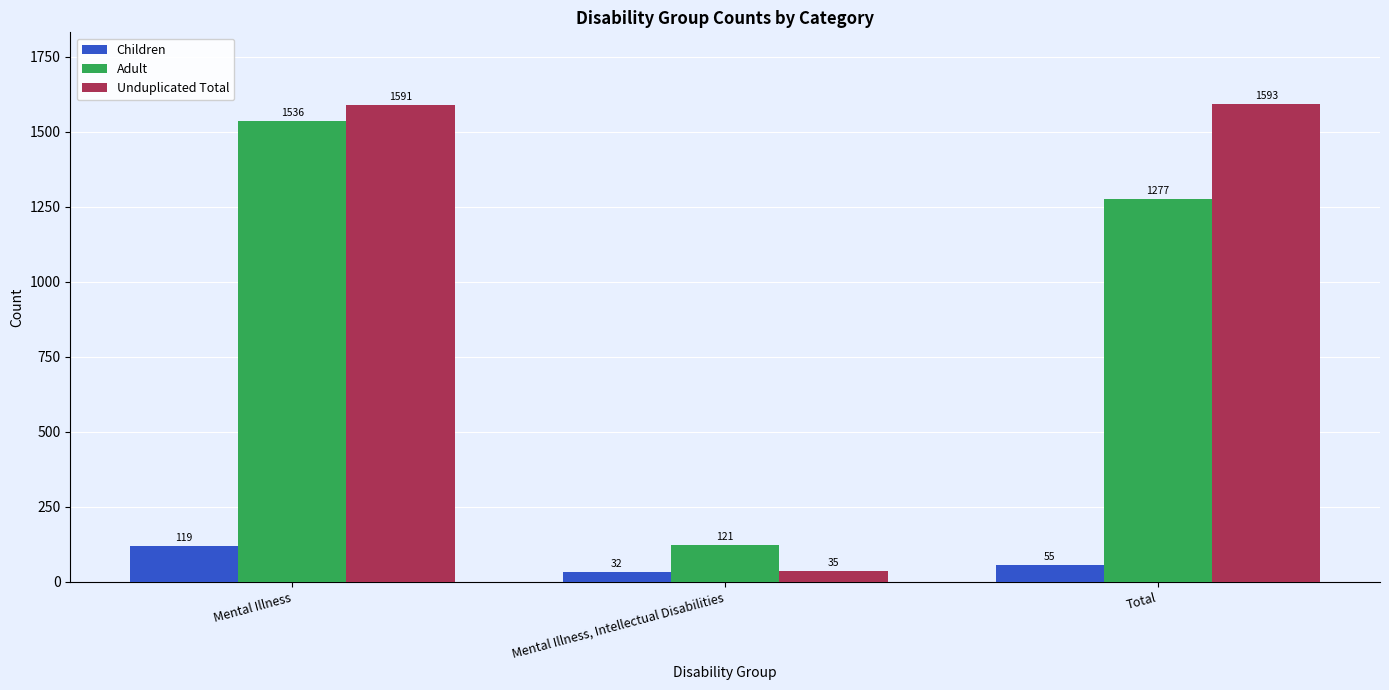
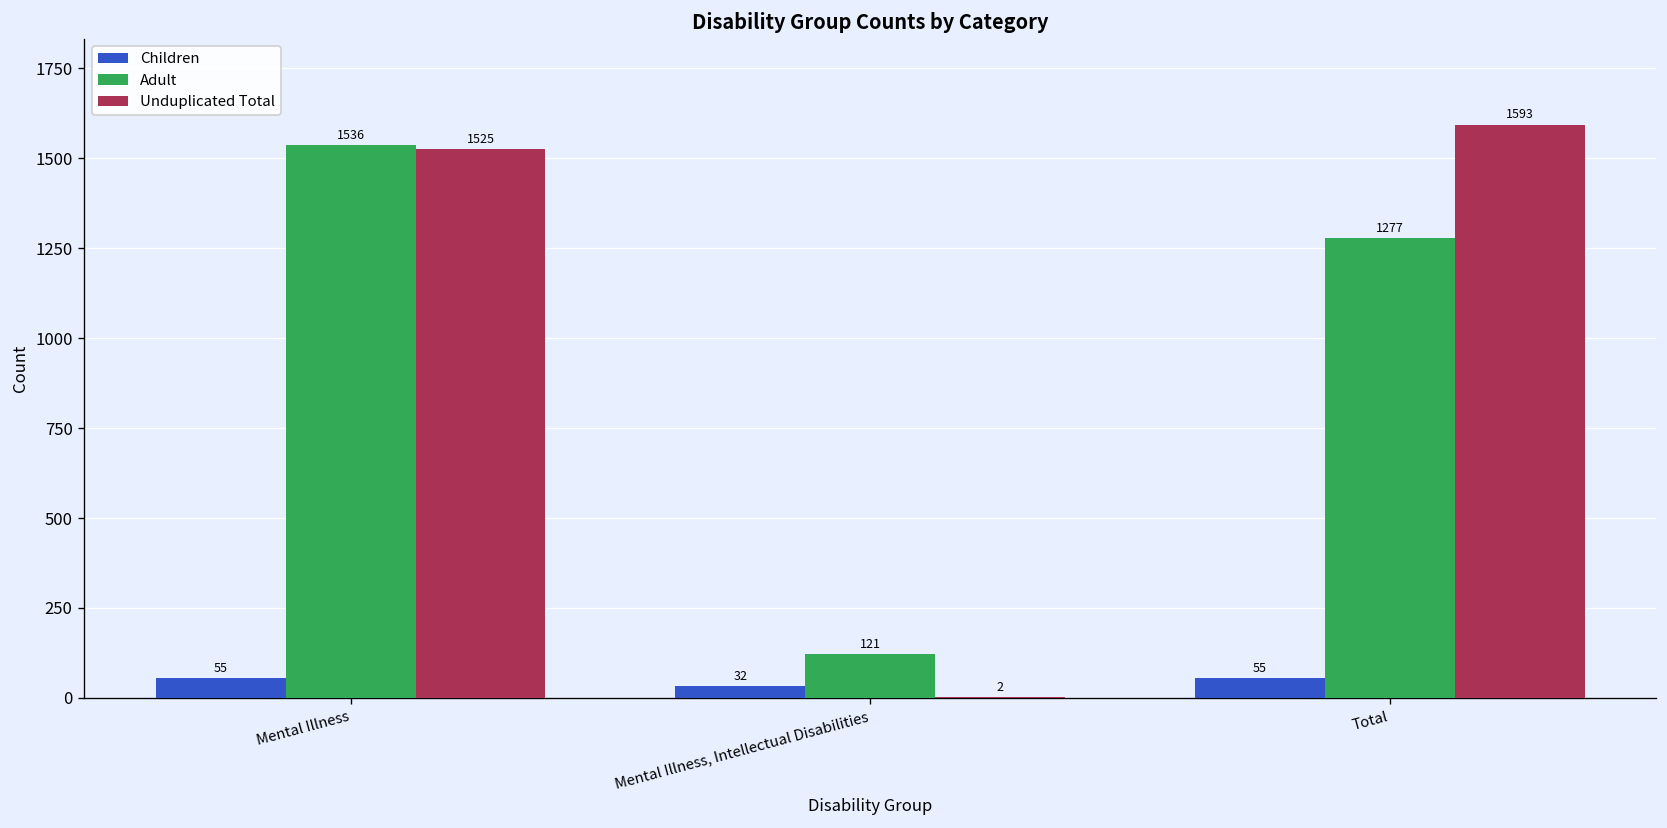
Children, Mental Illness: 119 -> 55
Unduplicated Total, Mental Illness: 1591 -> 1525
Unduplicated Total, Mental Illness, Intellectual Disabilities: 35 -> 2
